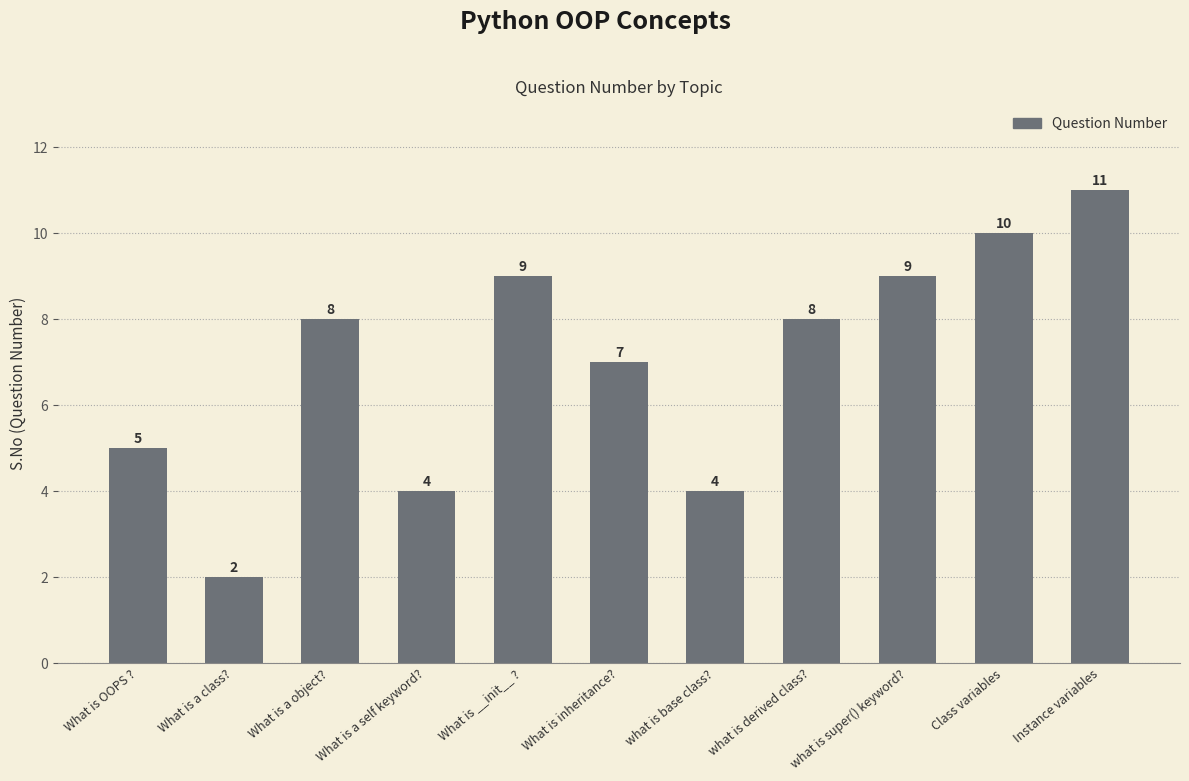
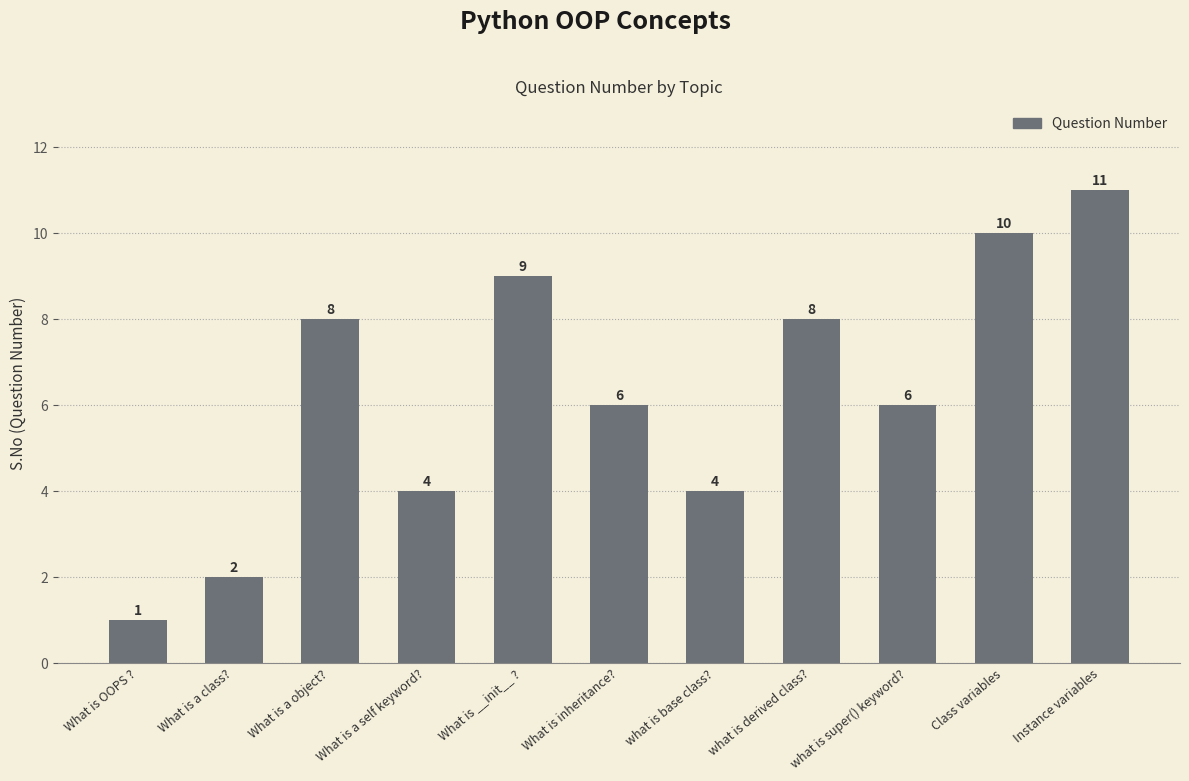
What is OOPS ?: 5 -> 1
What is inheritance?: 7 -> 6
what is super() keyword?: 9 -> 6
